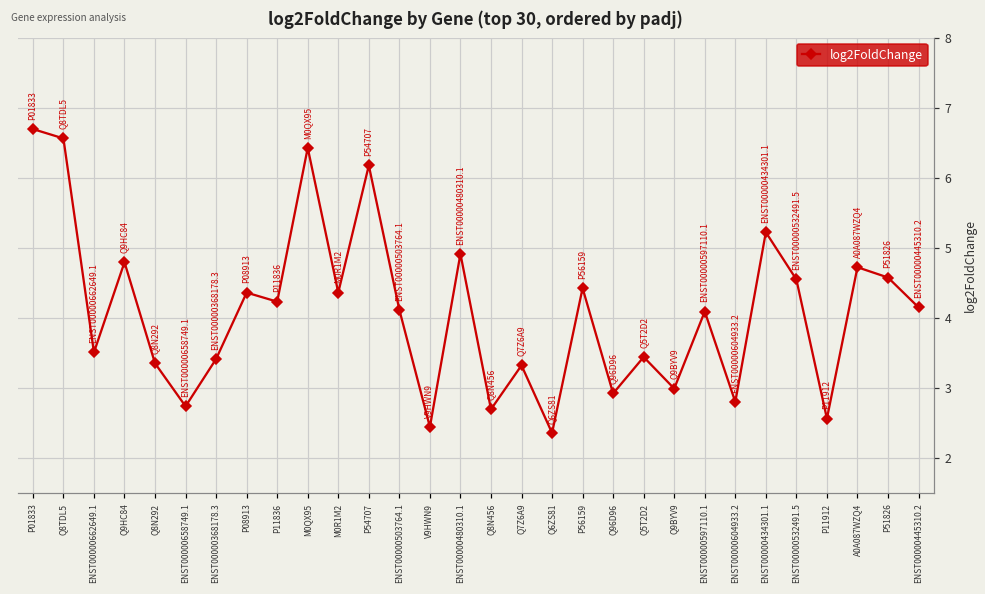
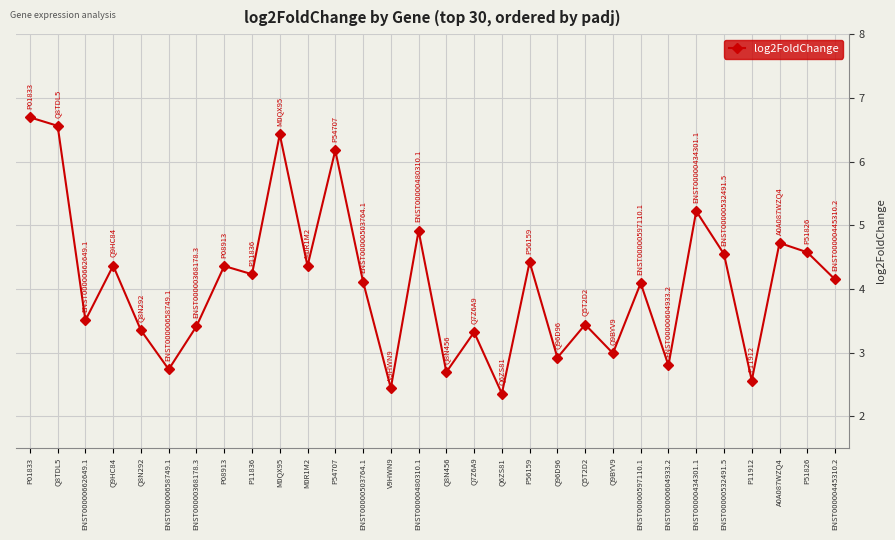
Q9HC84: 4.8 -> 4.4
